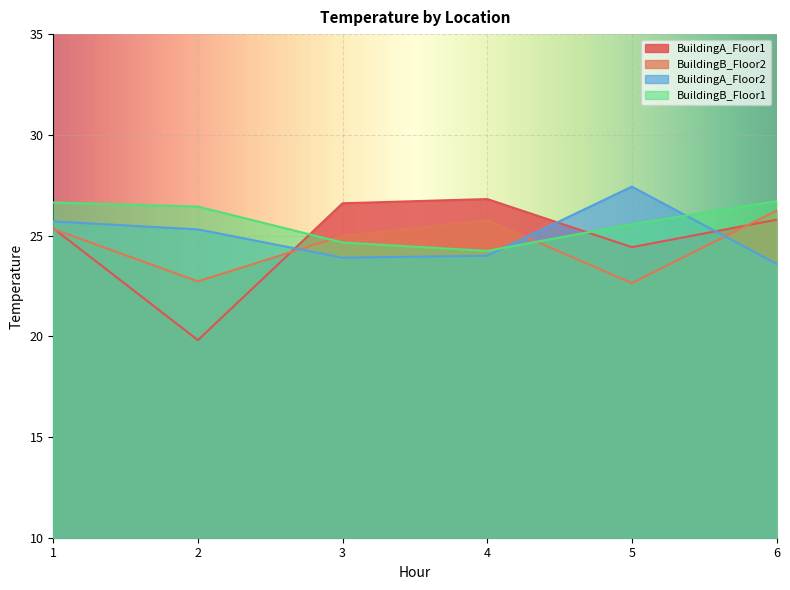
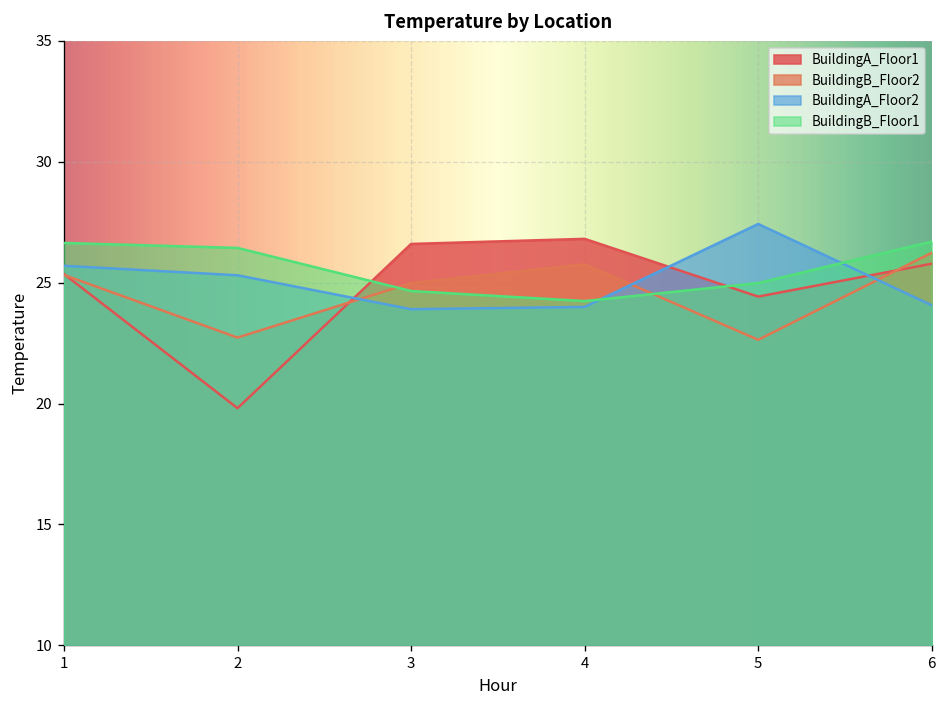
BuildingB_Floor1, 5: 25.6 -> 25.0
BuildingA_Floor2, 6: 23.6 -> 24.1
